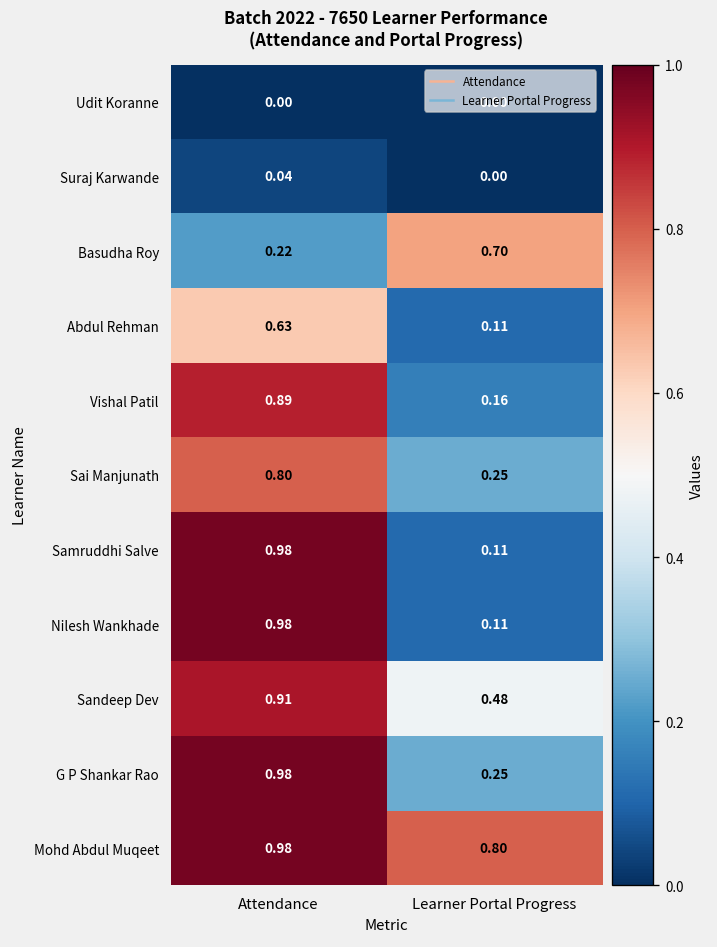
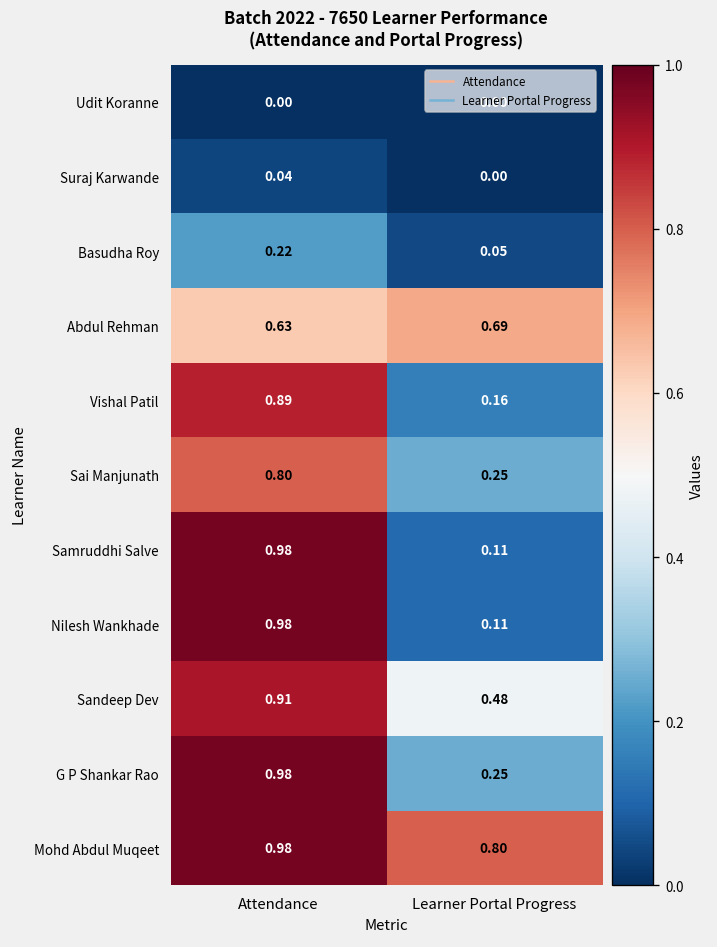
Basudha Roy, Learner Portal Progress: 0.70 -> 0.05
Abdul Rehman, Learner Portal Progress: 0.11 -> 0.69
